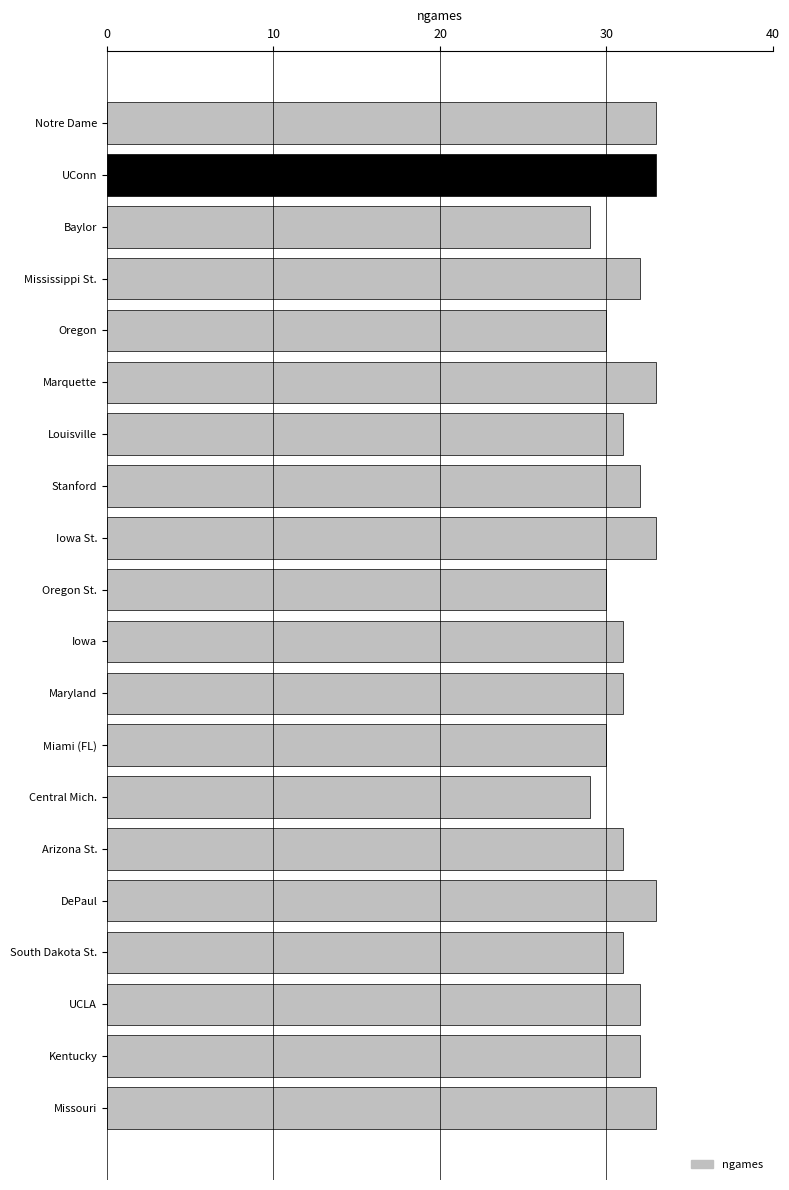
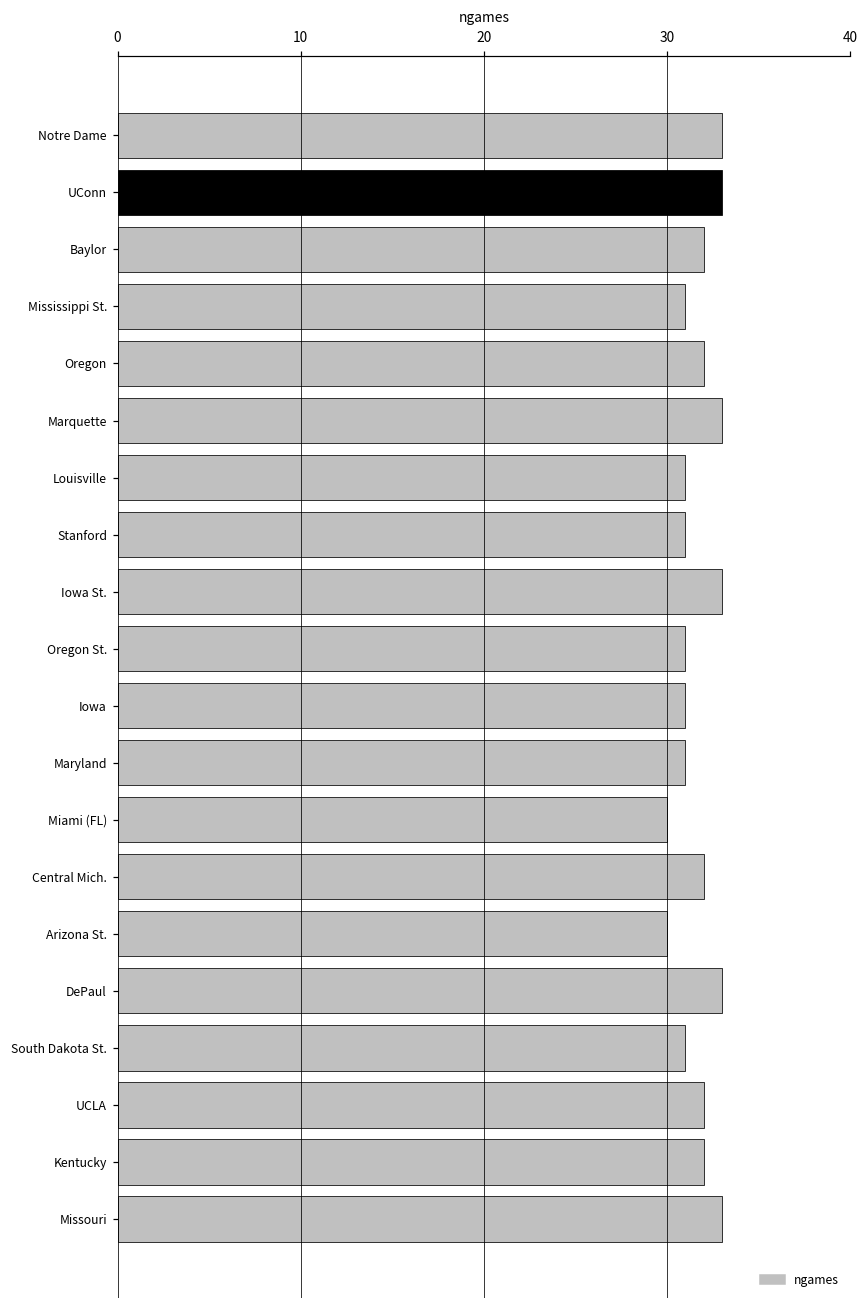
Baylor: 29 -> 32
Mississippi St.: 32 -> 31
Oregon: 30 -> 32
Stanford: 32 -> 31
Oregon St.: 30 -> 31
Central Mich.: 29 -> 32
Arizona St.: 31 -> 30
